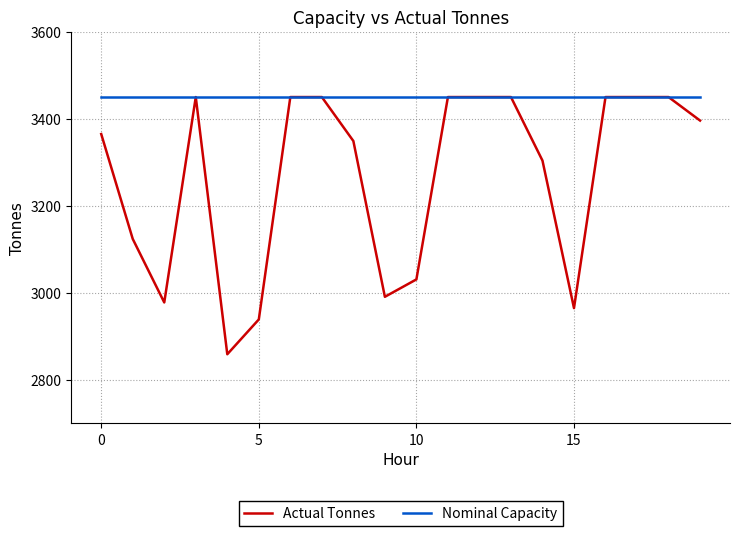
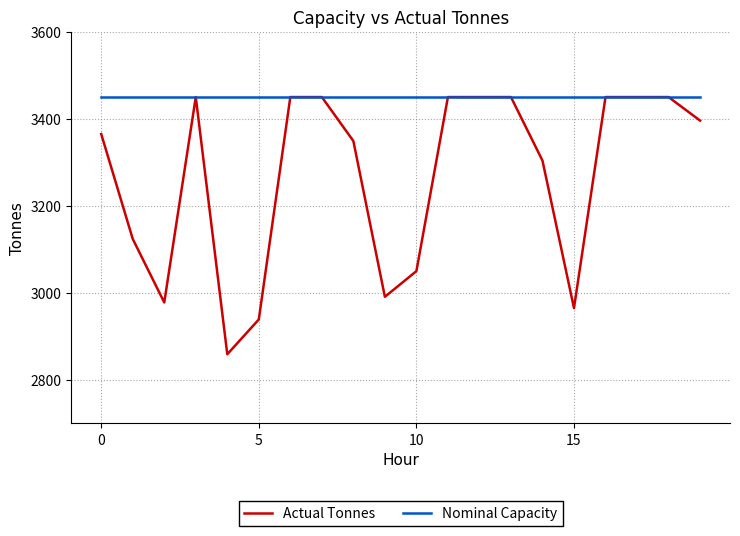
Actual Tonnes, 10: 3030 -> 3050
